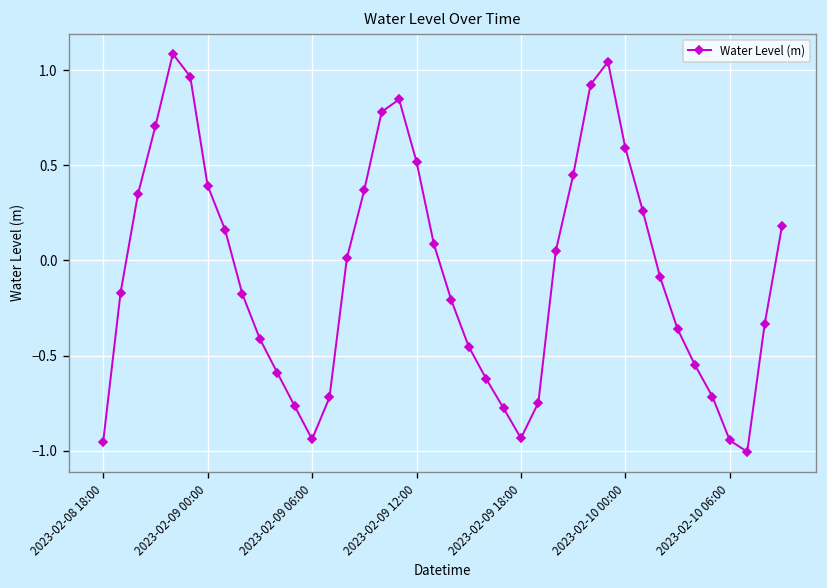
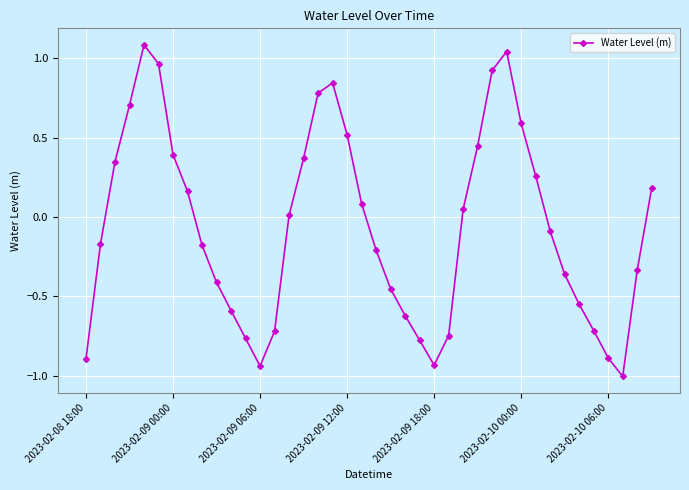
2023-02-08 18:00: -0.95 -> -0.89
2023-02-10 06:00: -0.95 -> -0.89
